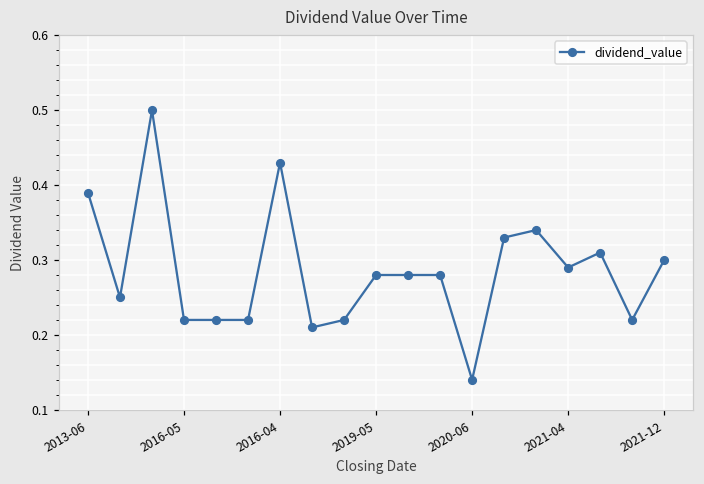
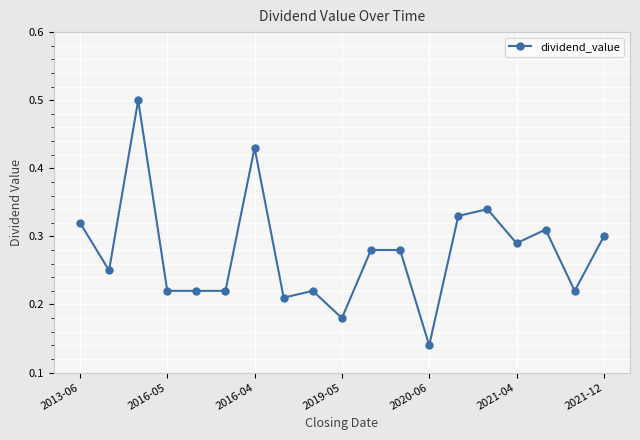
2013-06: 0.39 -> 0.32
2019-05: 0.28 -> 0.18
